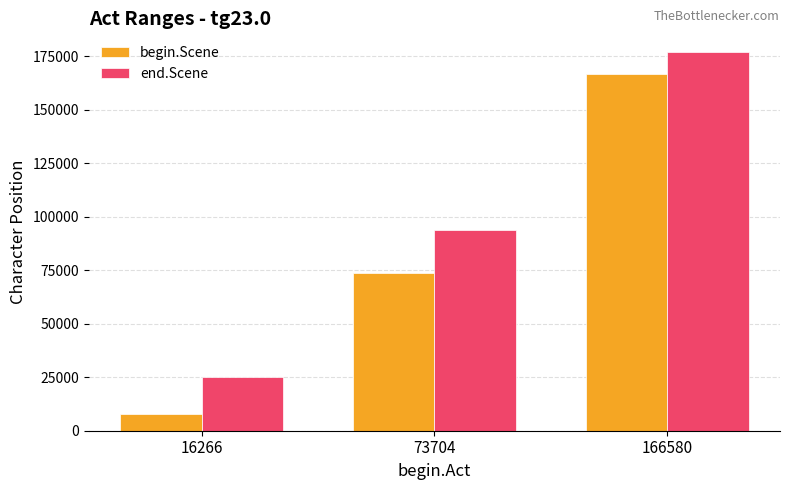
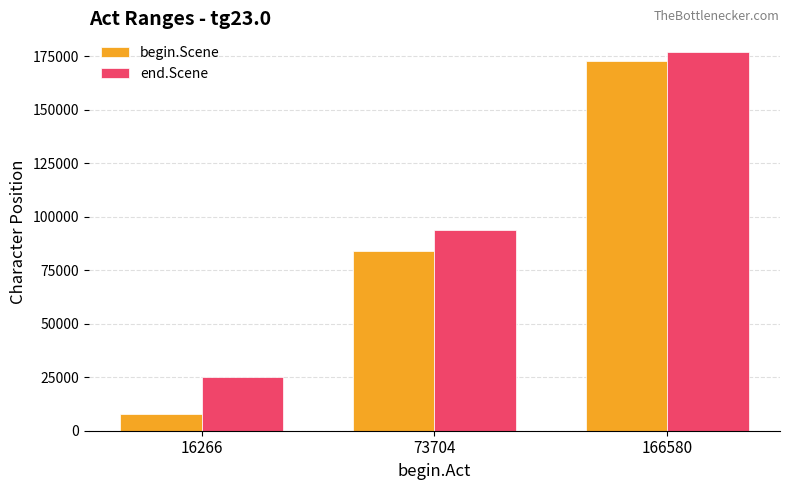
begin.Scene, 73704: 74000 -> 84000
begin.Scene, 166580: 167000 -> 173000
